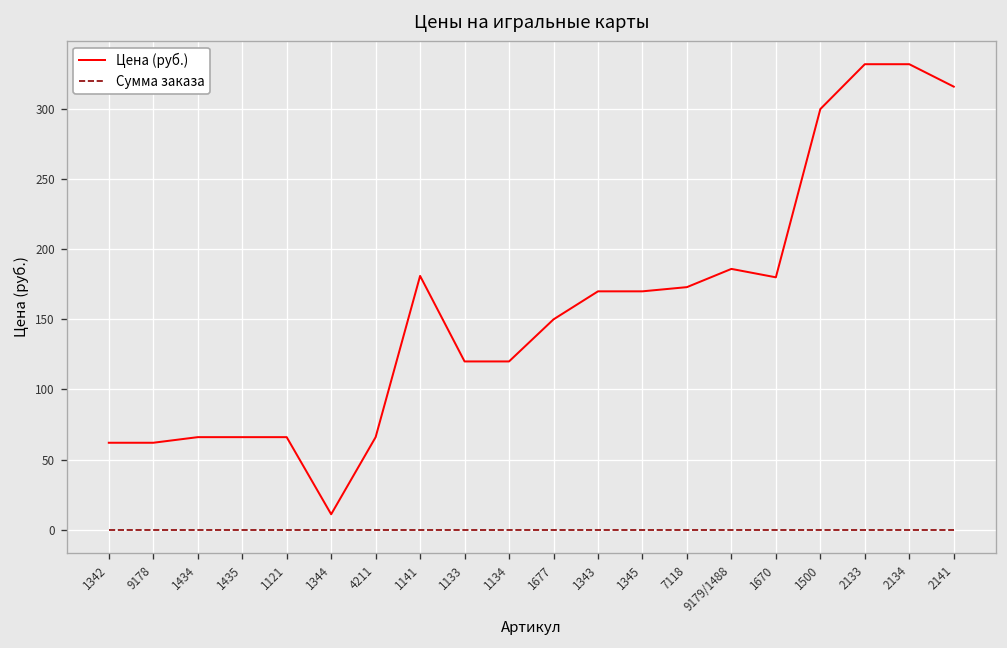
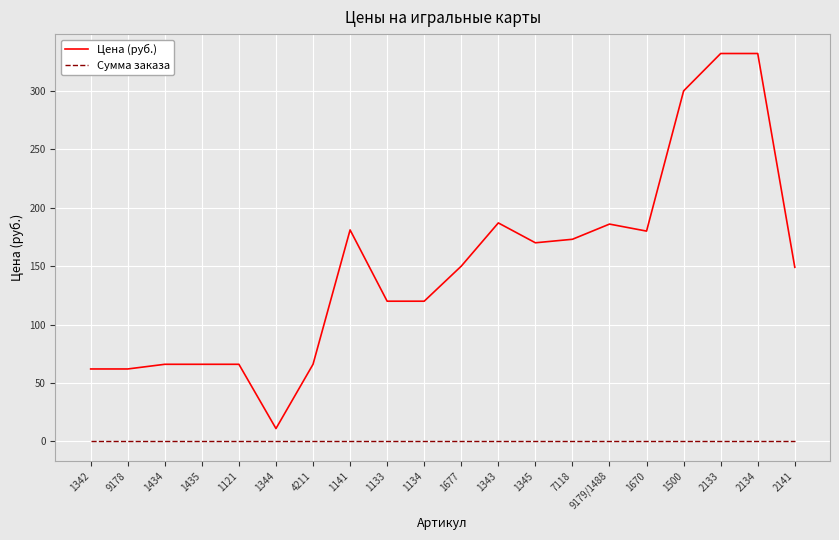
Цена (руб.), 1343: 170 -> 187
Цена (руб.), 2141: 316 -> 149
